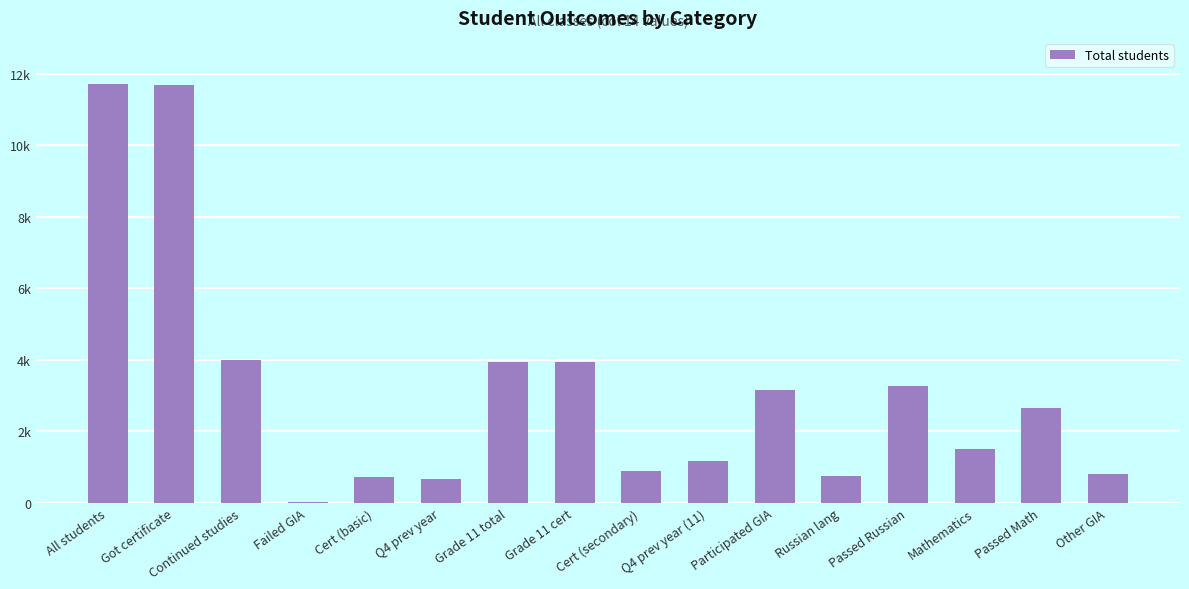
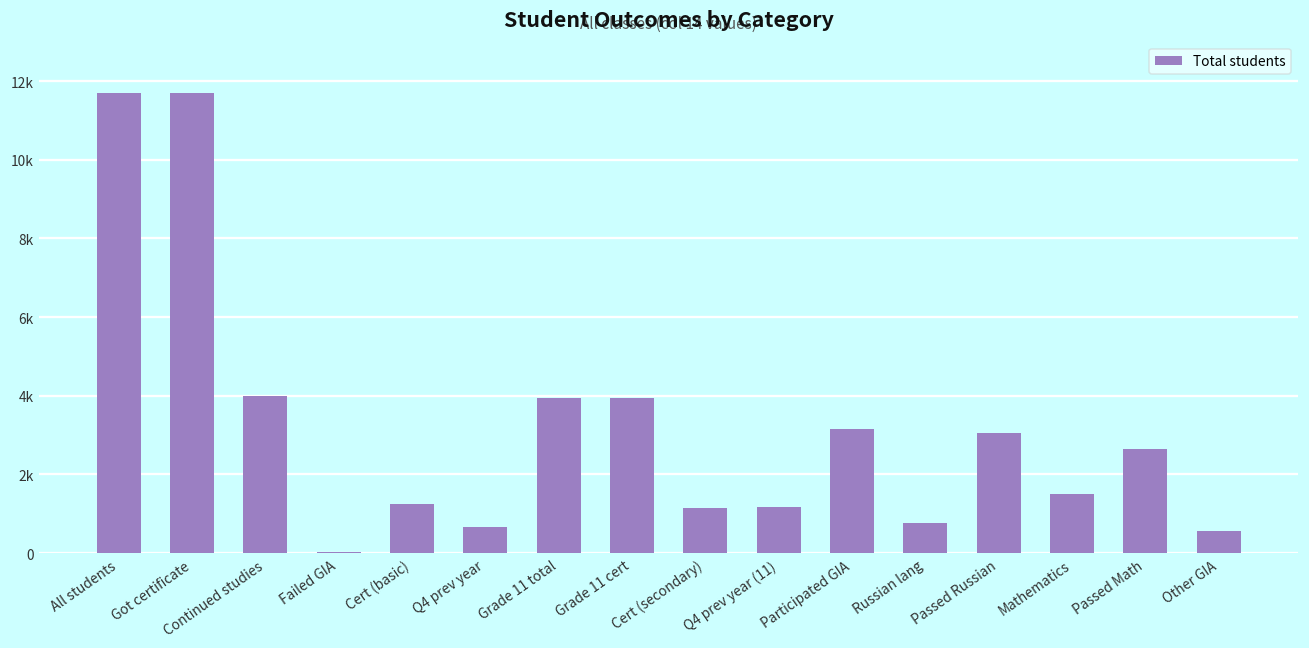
Cert (basic): 700 -> 1300
Cert (secondary): 900 -> 1100
Passed Russian: 3300 -> 3000
Other GIA: 800 -> 600
